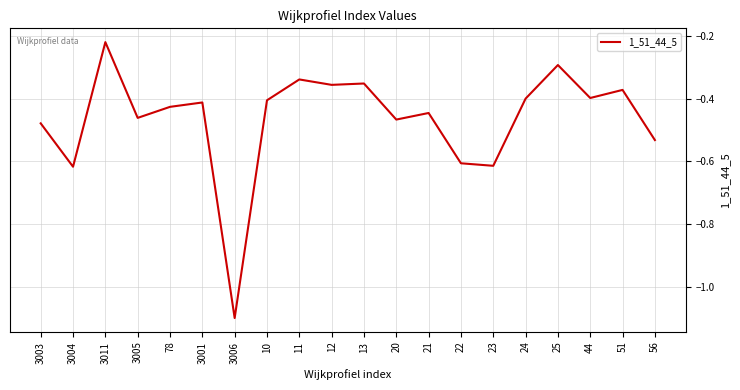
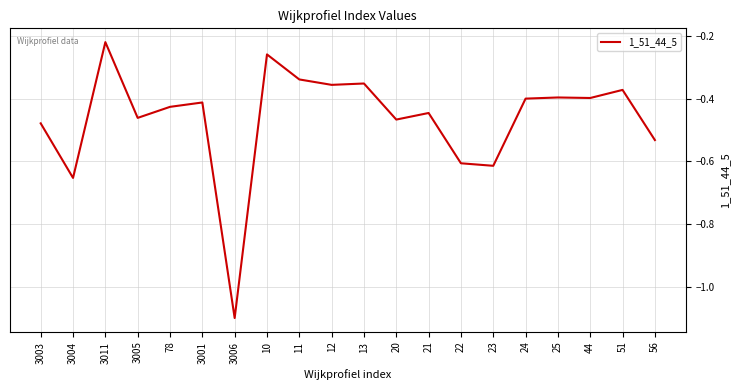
3004: -0.62 -> -0.65
10: -0.41 -> -0.26
25: -0.29 -> -0.40
